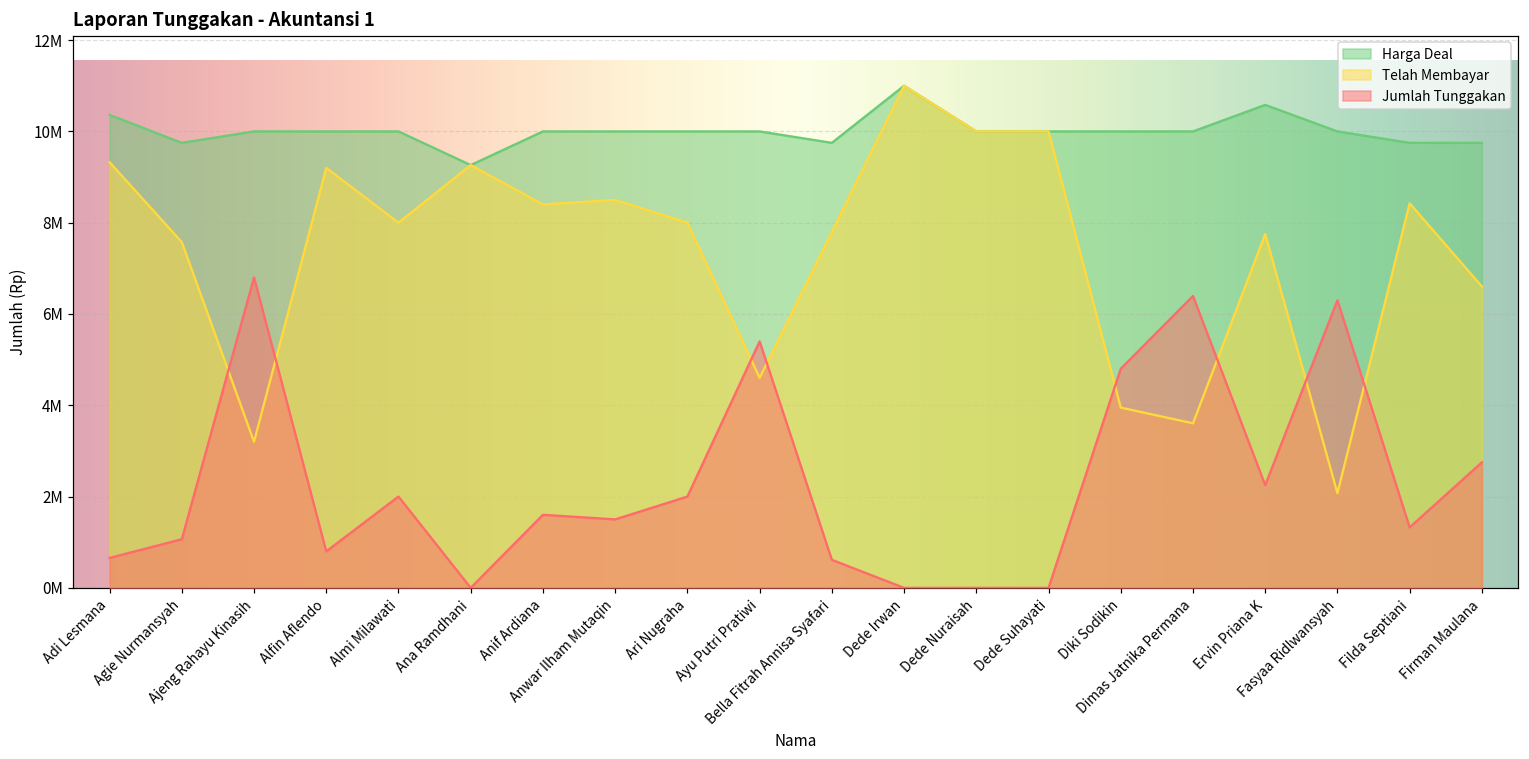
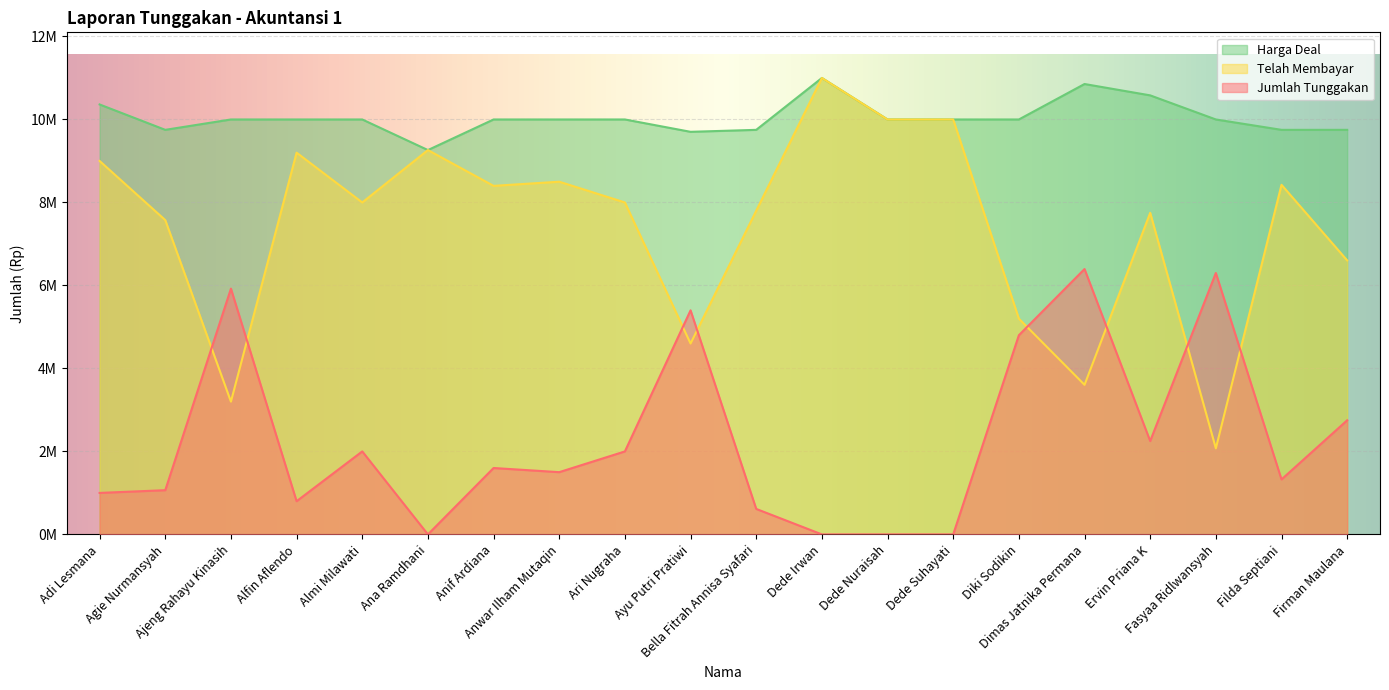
Telah Membayar, Adi Lesmana: 9300000 -> 9000000
Jumlah Tunggakan, Adi Lesmana: 700000 -> 1000000
Jumlah Tunggakan, Ajeng Rahayu Kinasih: 6800000 -> 5900000
Harga Deal, Ayu Putri Pratiwi: 10000000 -> 9700000
Telah Membayar, Diki Sodikin: 3900000 -> 5200000
Harga Deal, Dimas Jatnika Permana: 10000000 -> 10900000
